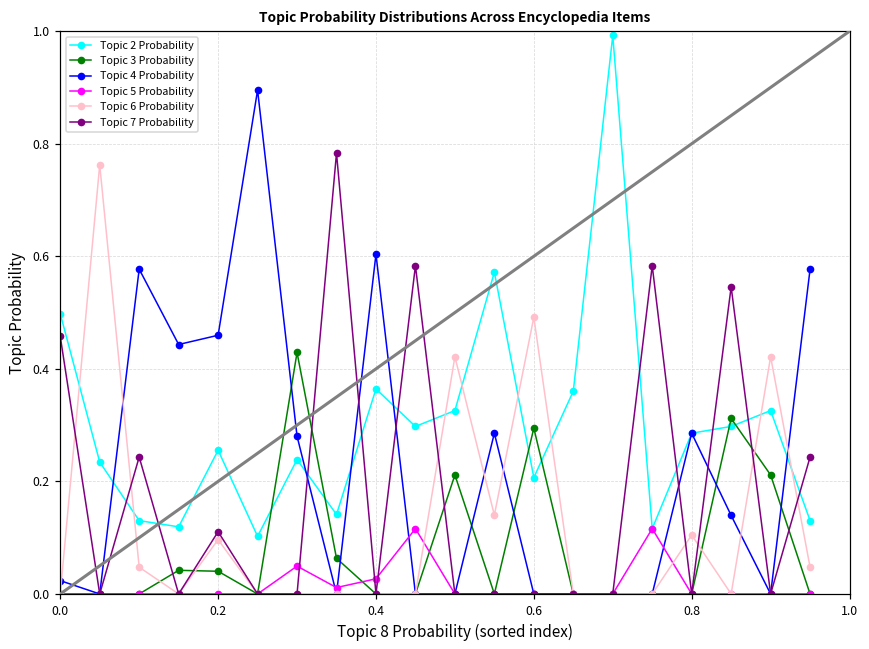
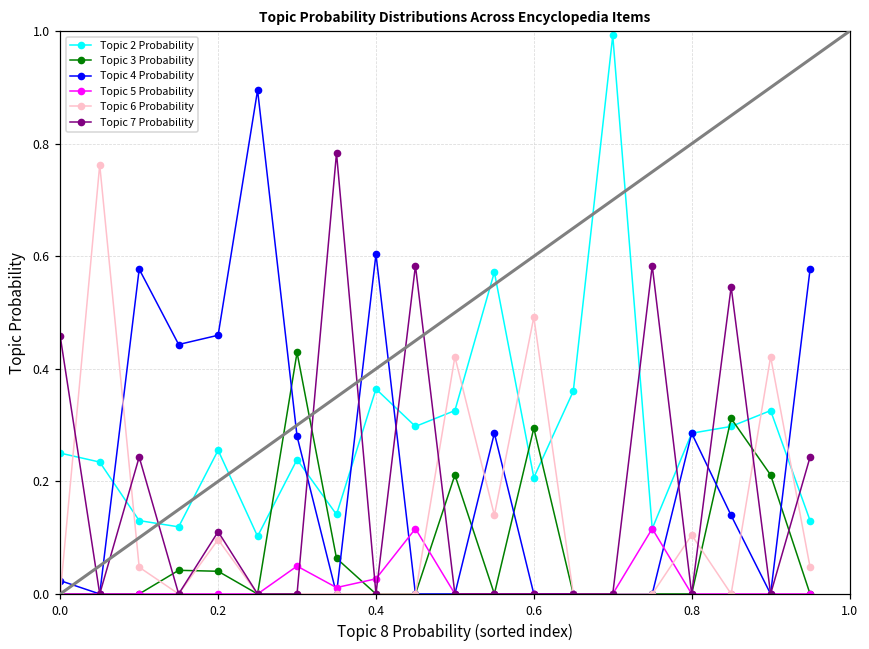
Topic 2 Probability, 0.0: 0.50 -> 0.25
